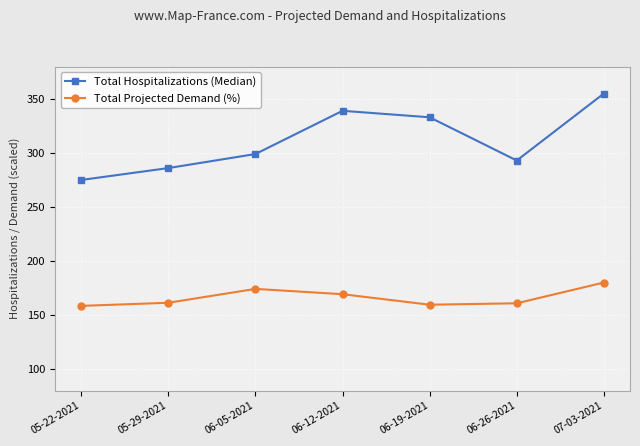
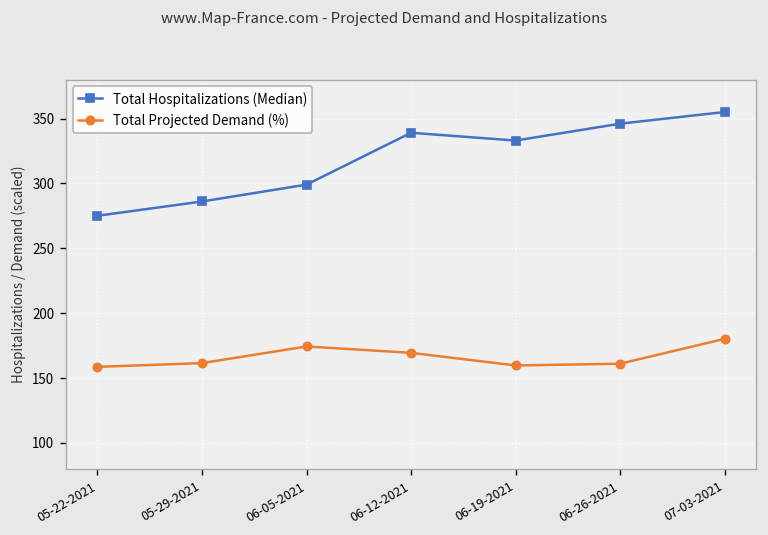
Total Hospitalizations (Median), 06-26-2021: 293 -> 346
